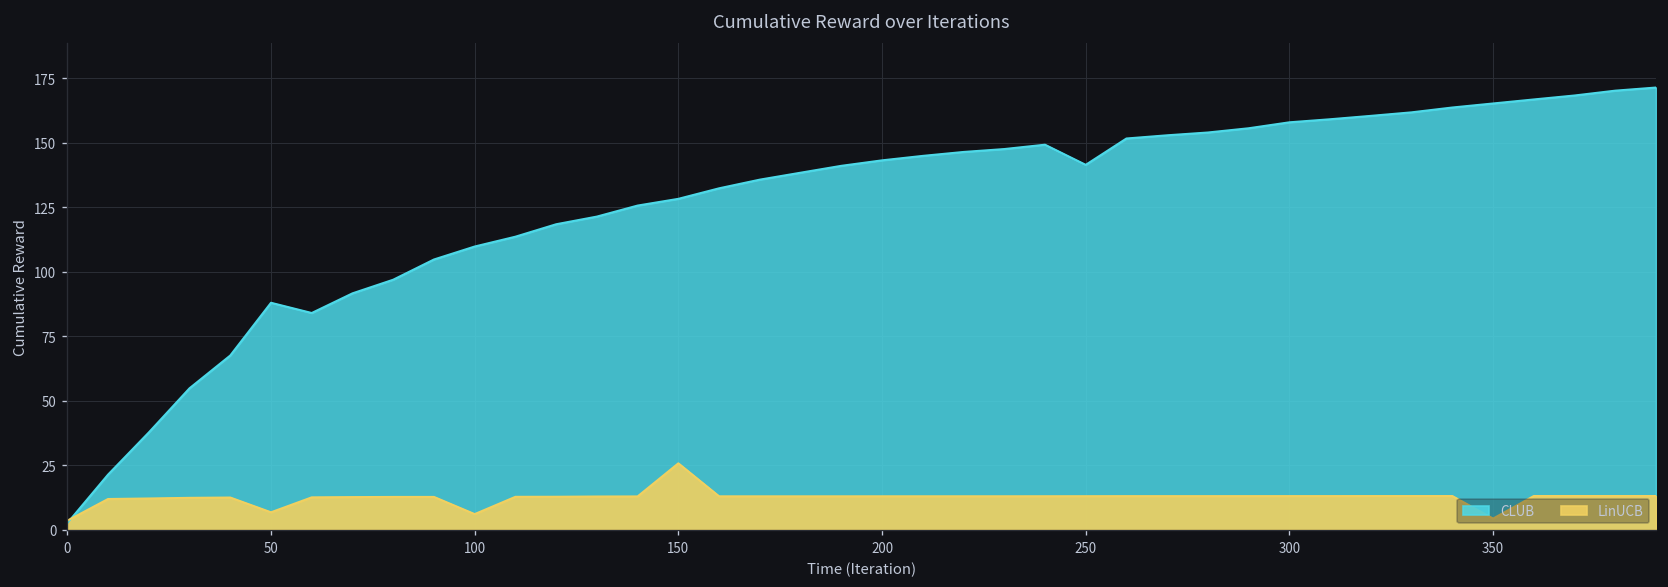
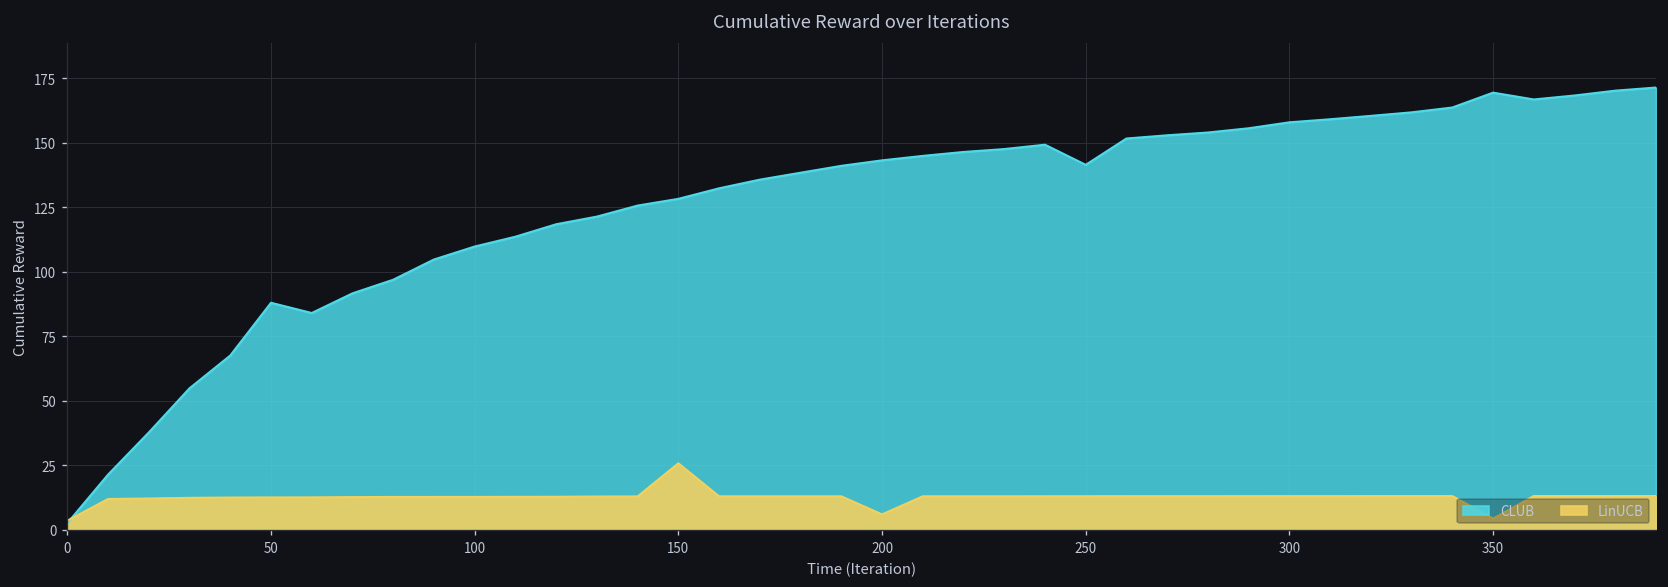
LinUCB, 50: 7 -> 13
LinUCB, 100: 6 -> 13
LinUCB, 200: 13 -> 6
CLUB, 350: 165 -> 169
